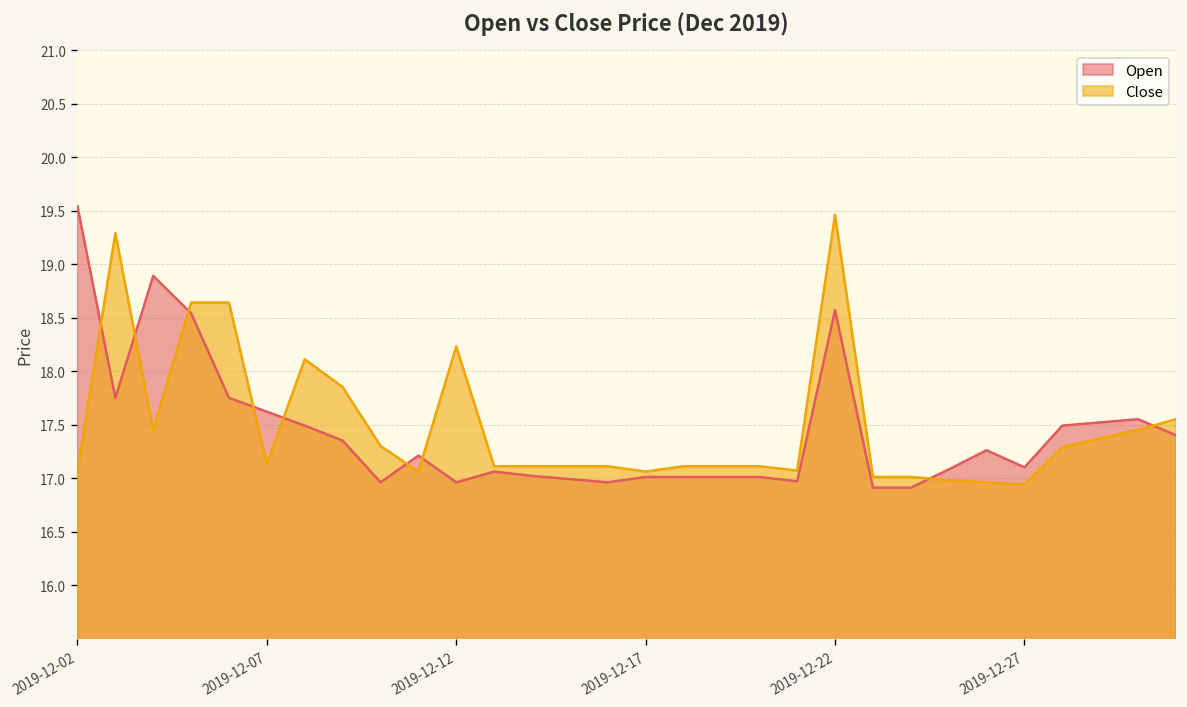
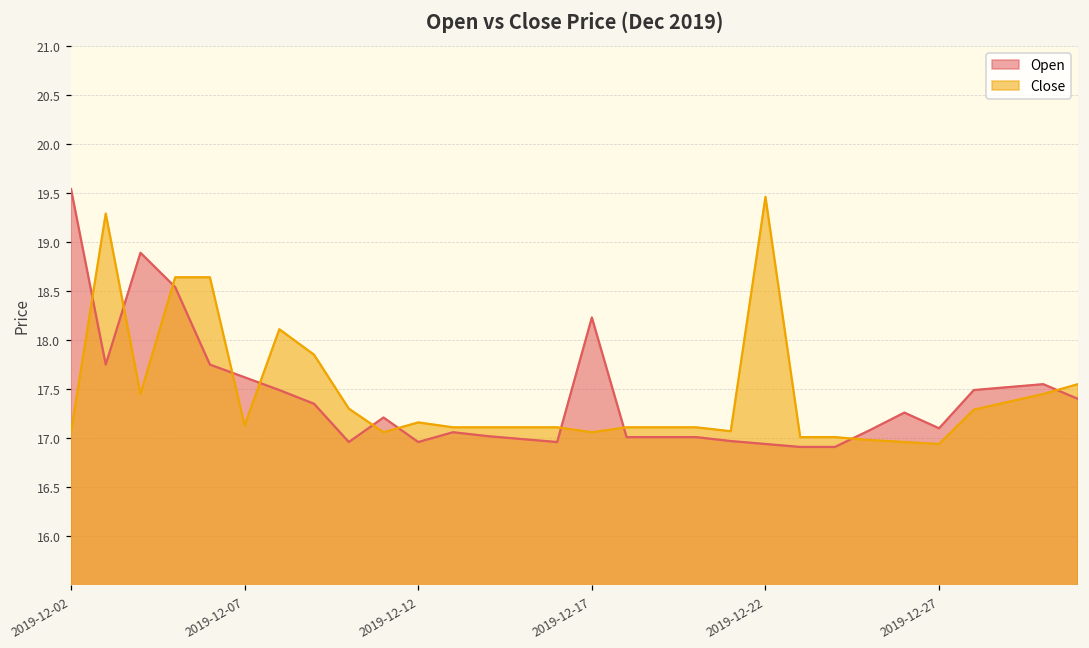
Close, 2019-12-12: 18.2 -> 17.2
Open, 2019-12-17: 17.0 -> 18.2
Open, 2019-12-22: 18.6 -> 16.9
